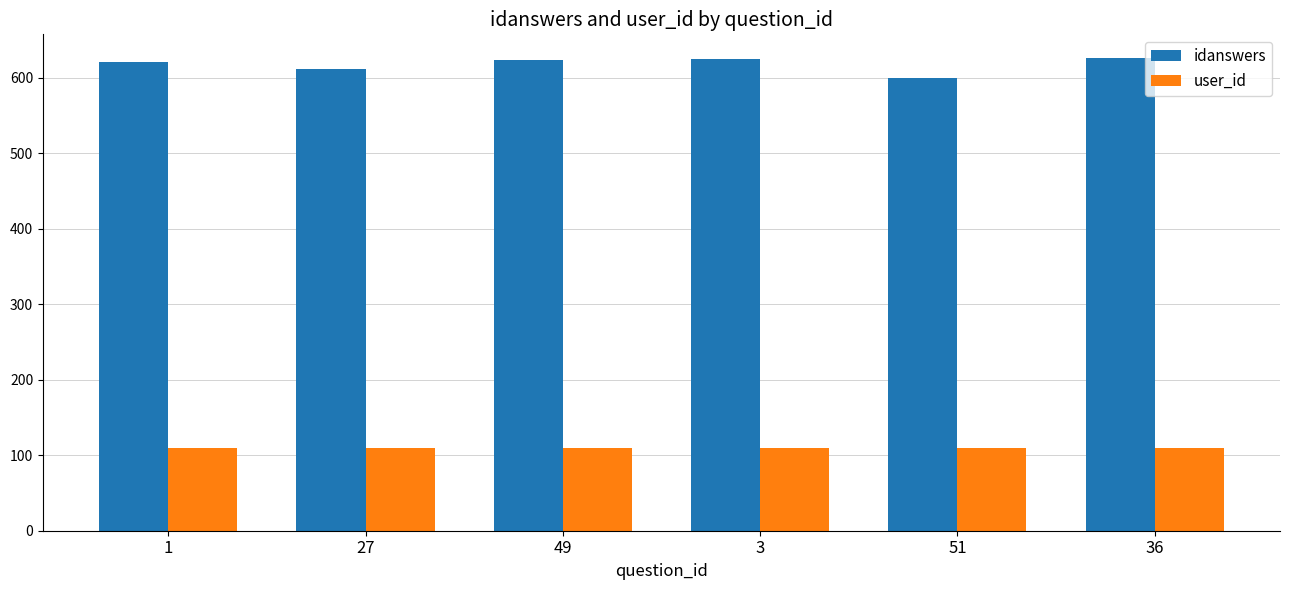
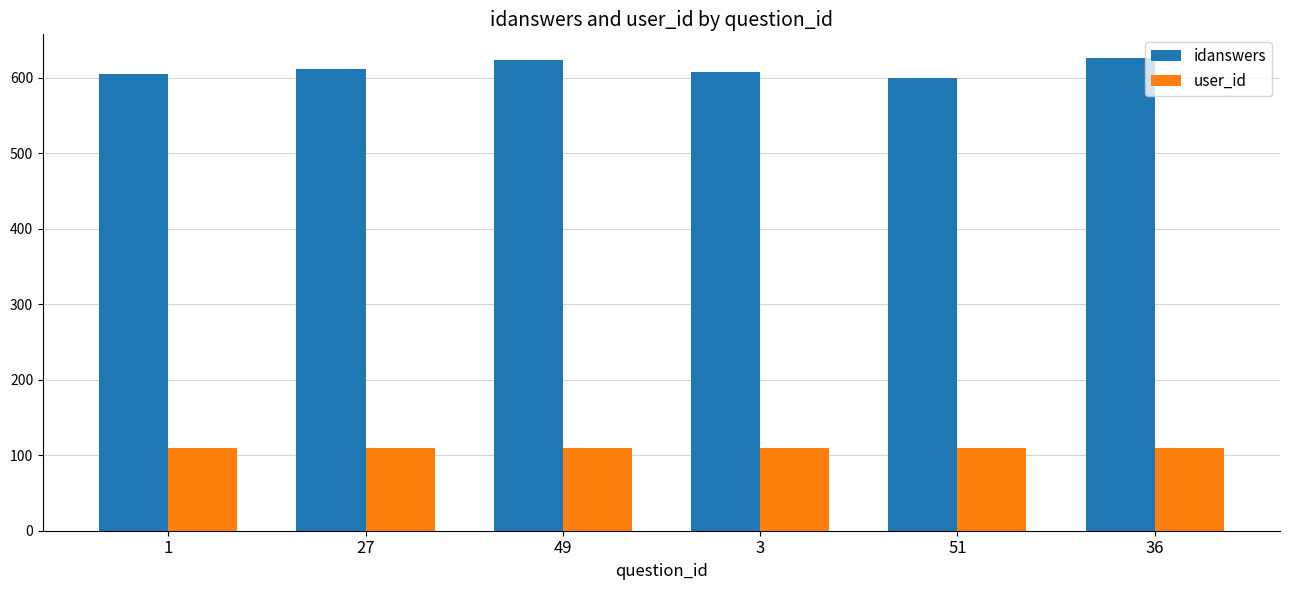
idanswers, 1: 620 -> 610
idanswers, 3: 620 -> 610
